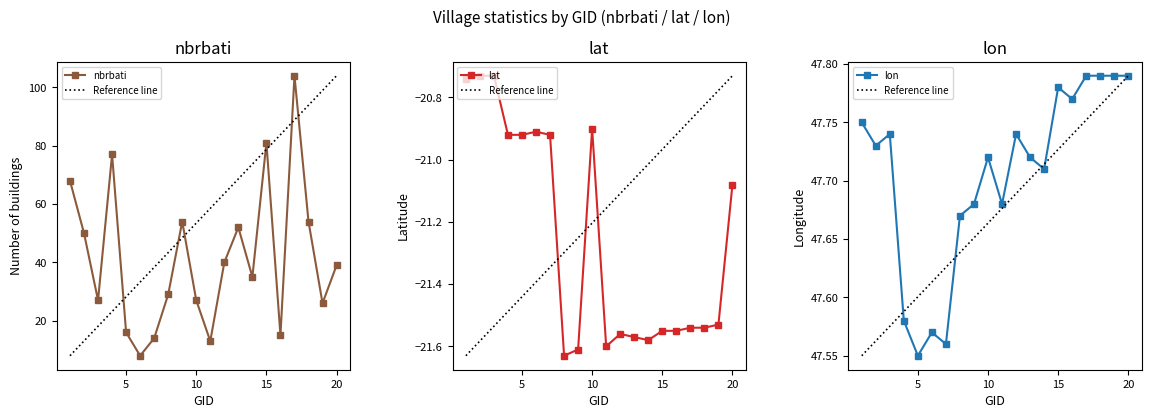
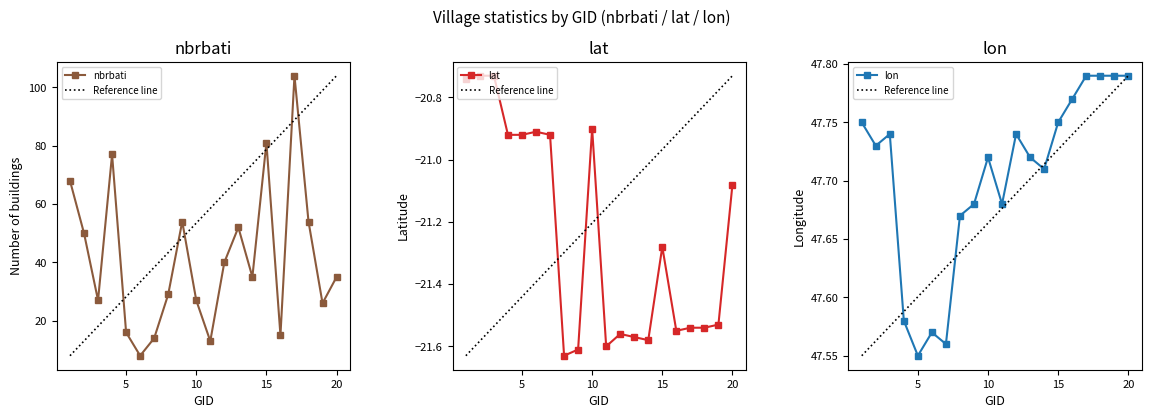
nbrbati, nbrbati, 20: 39 -> 35
lat, lat, 15: -21.55 -> -21.28
lon, lon, 15: 47.78 -> 47.75
